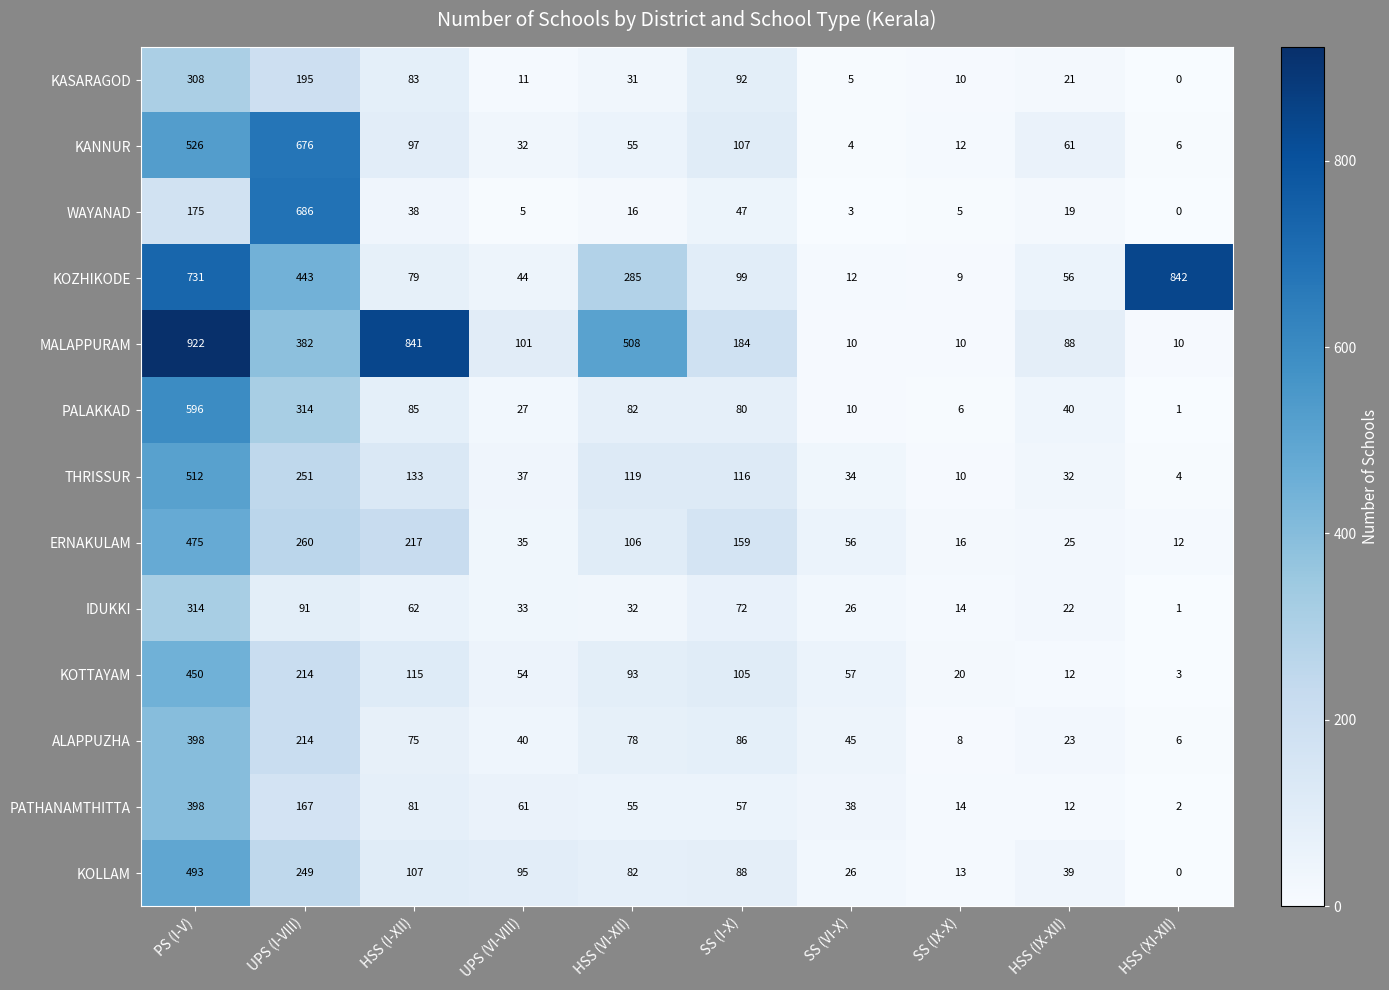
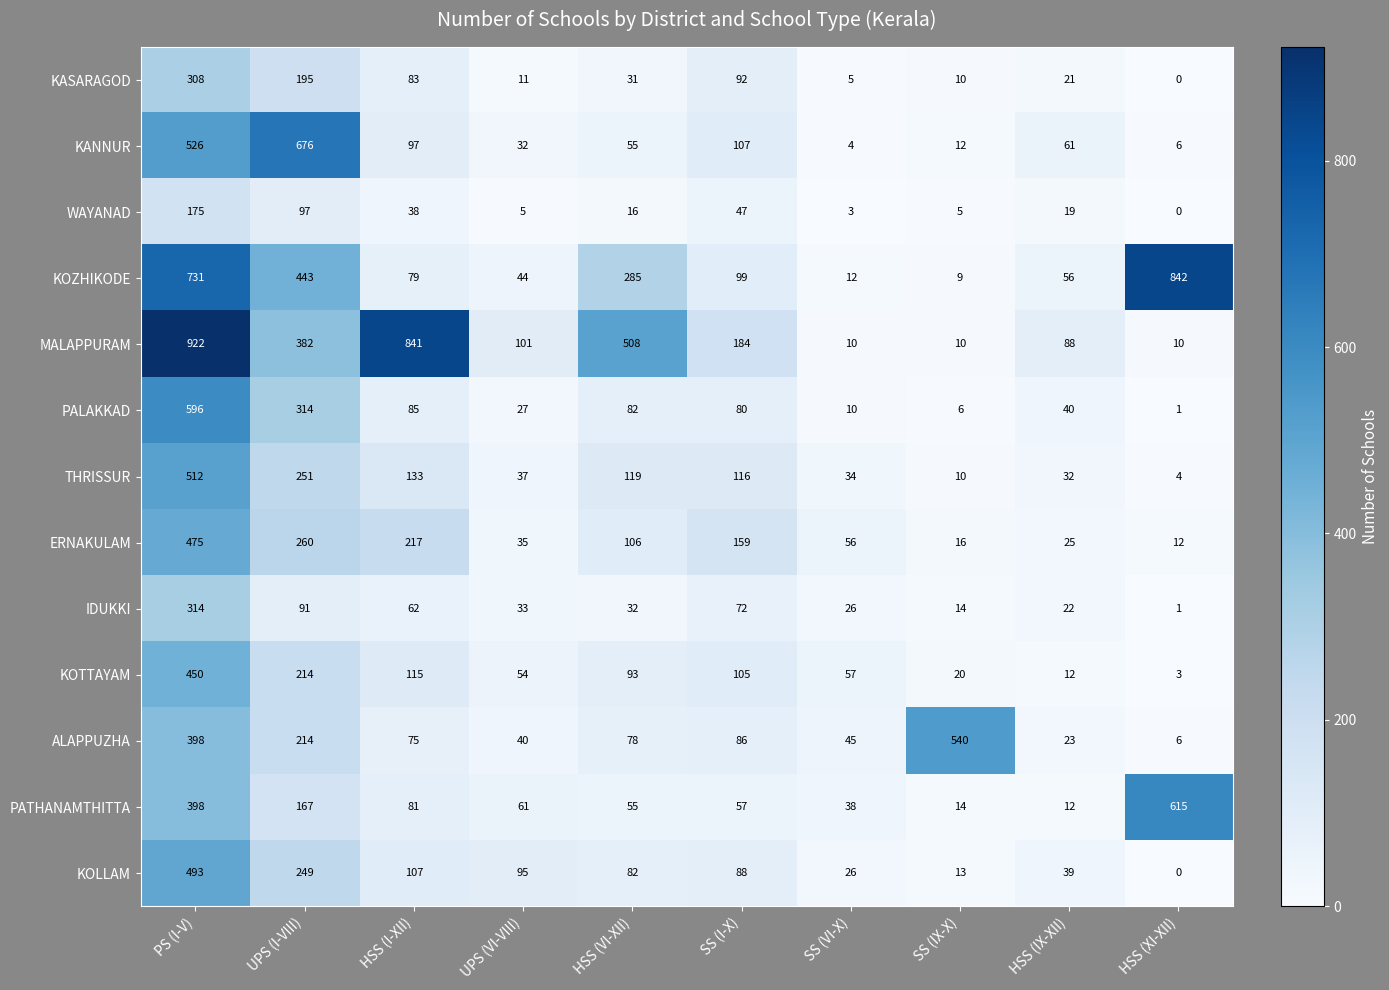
WAYANAD, UPS (I-VIII): 686 -> 97
ALAPPUZHA, SS (IX-X): 8 -> 540
PATHANAMTHITTA, HSS (XI-XII): 2 -> 615
